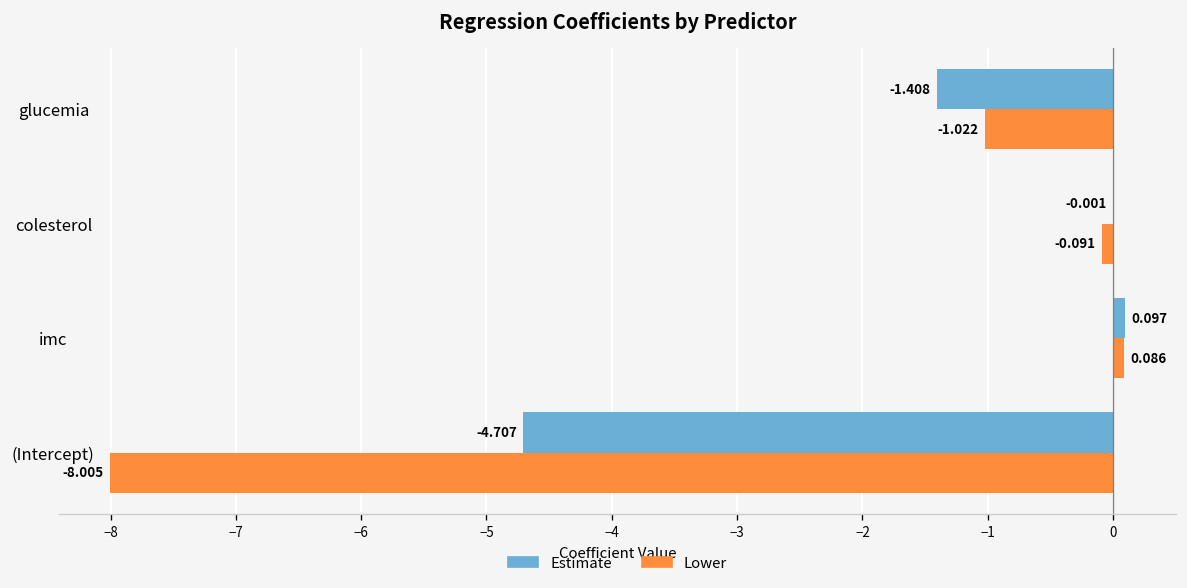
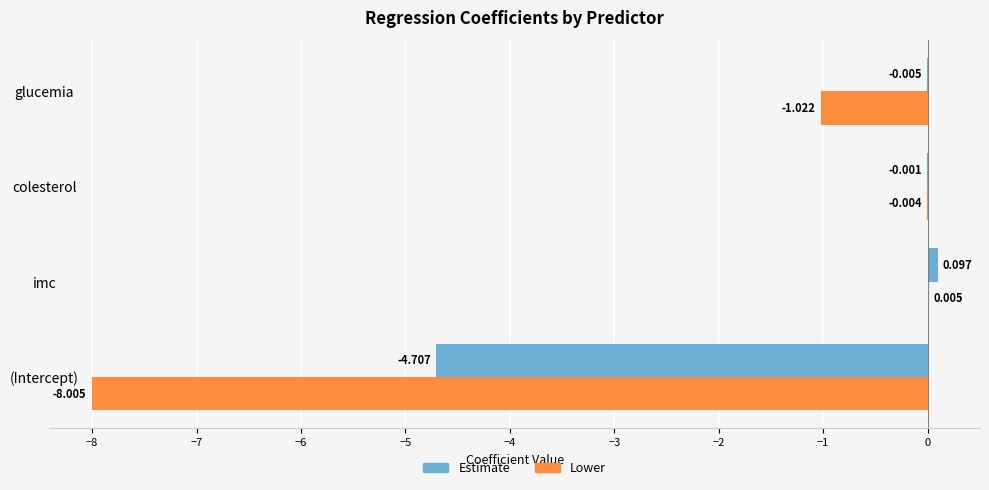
Estimate, glucemia: -1.408 -> -0.005
Lower, colesterol: -0.091 -> -0.004
Lower, imc: 0.086 -> 0.005
